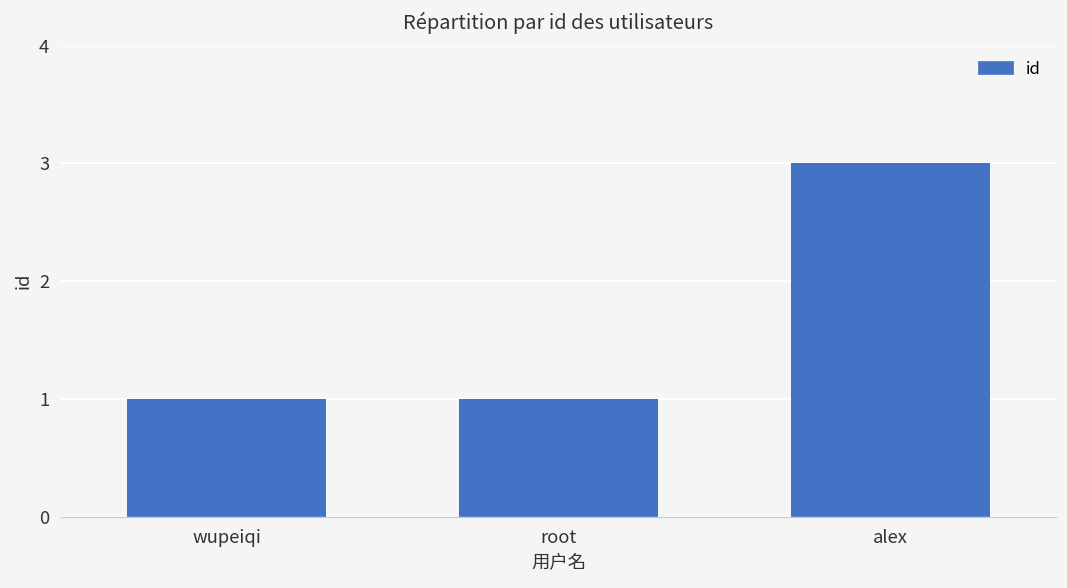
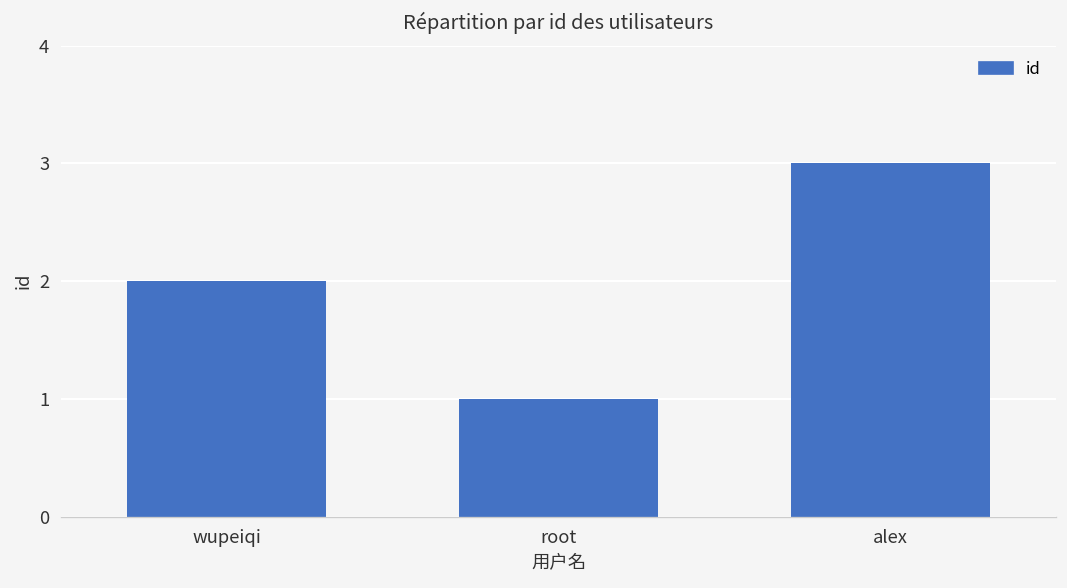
wupeiqi: 1 -> 2
